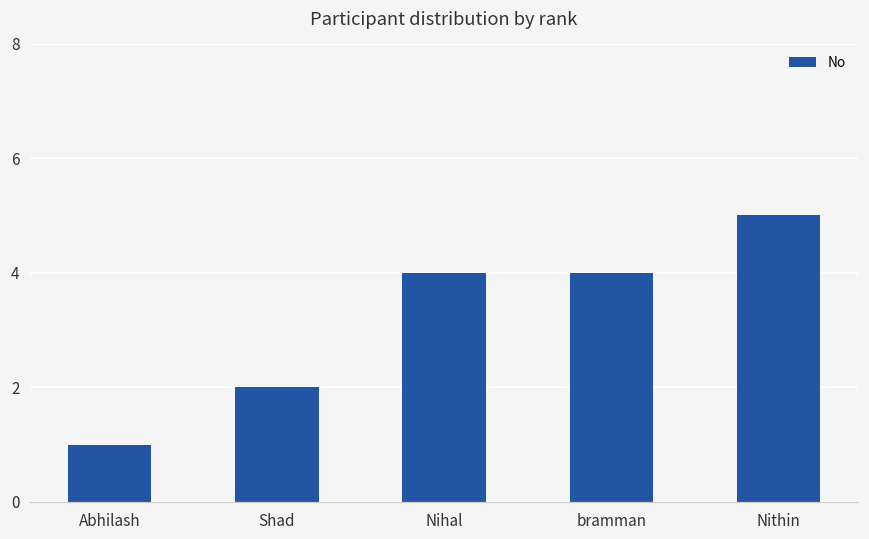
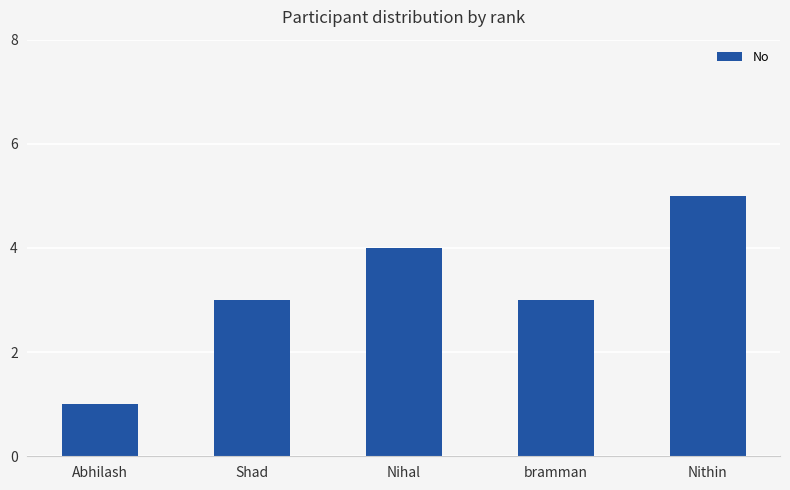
Shad: 2 -> 3
bramman: 4 -> 3
